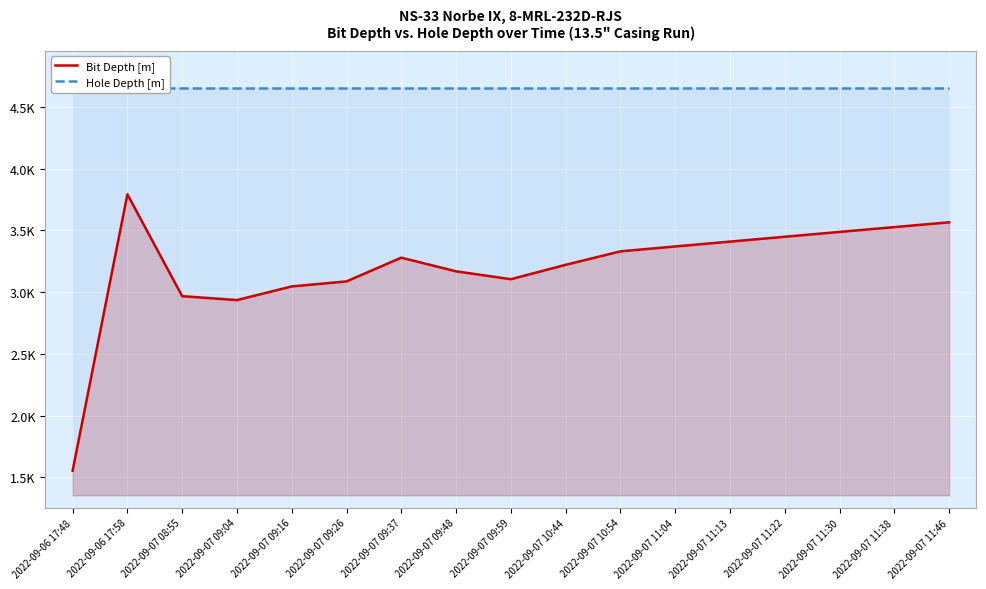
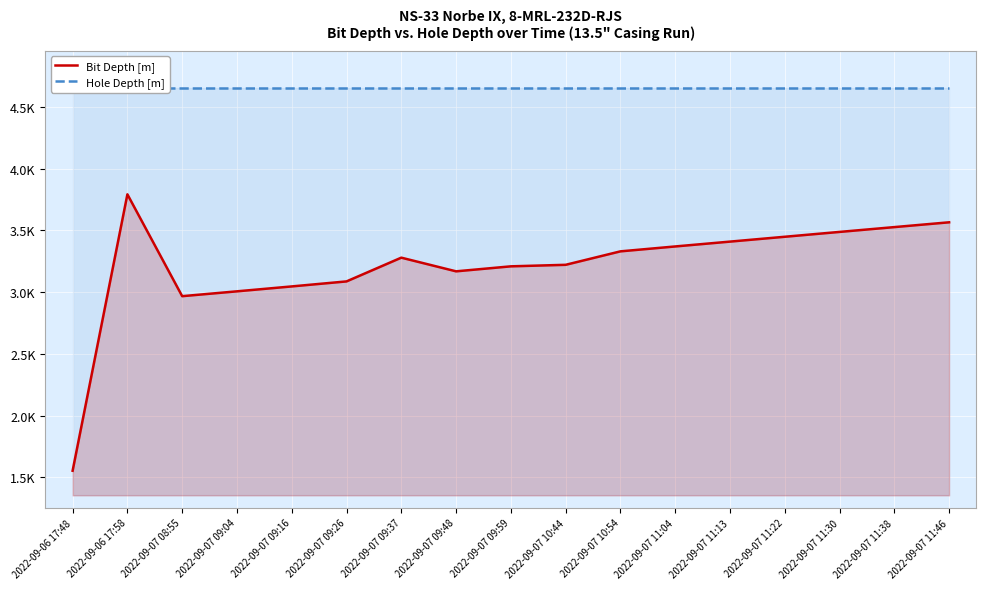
Bit Depth [m], 2022-09-07 09:04: 2940 -> 3010
Bit Depth [m], 2022-09-07 09:59: 3100 -> 3210
